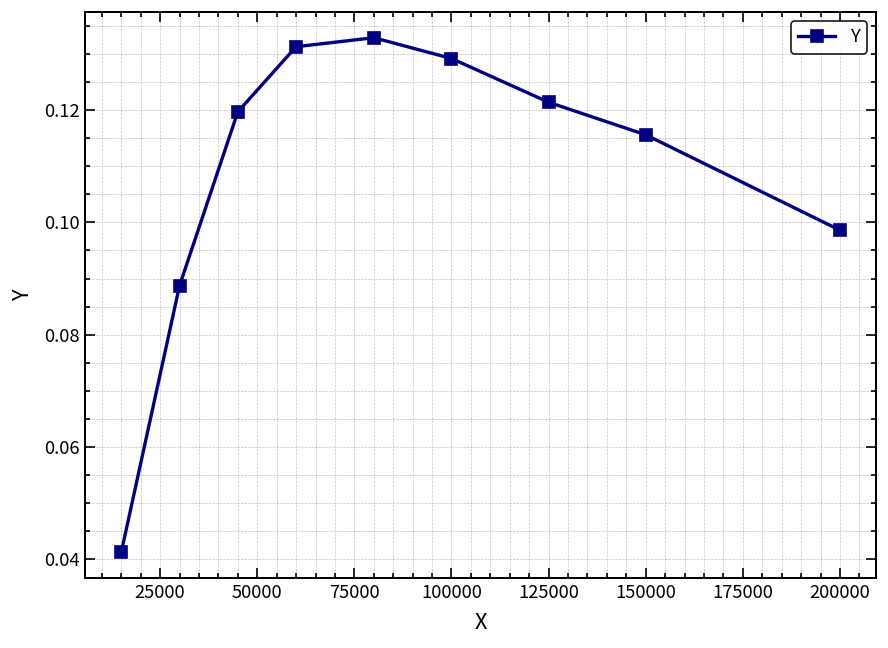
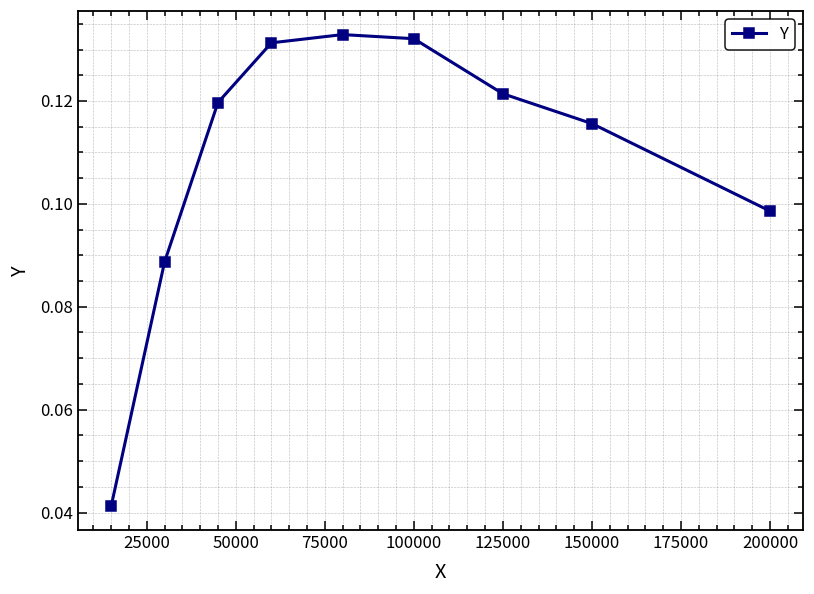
100000: 0.129 -> 0.132
